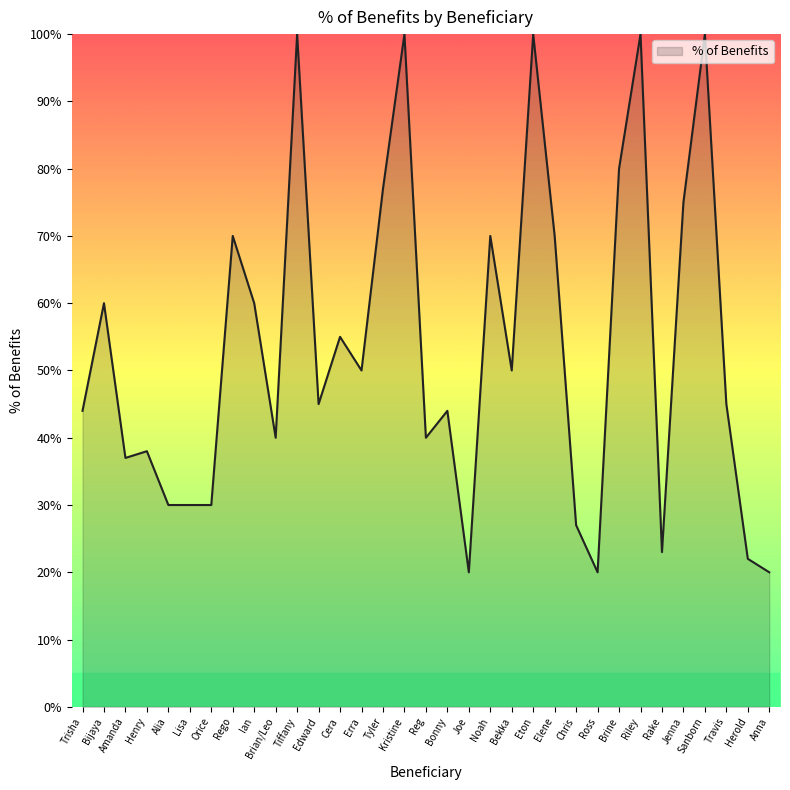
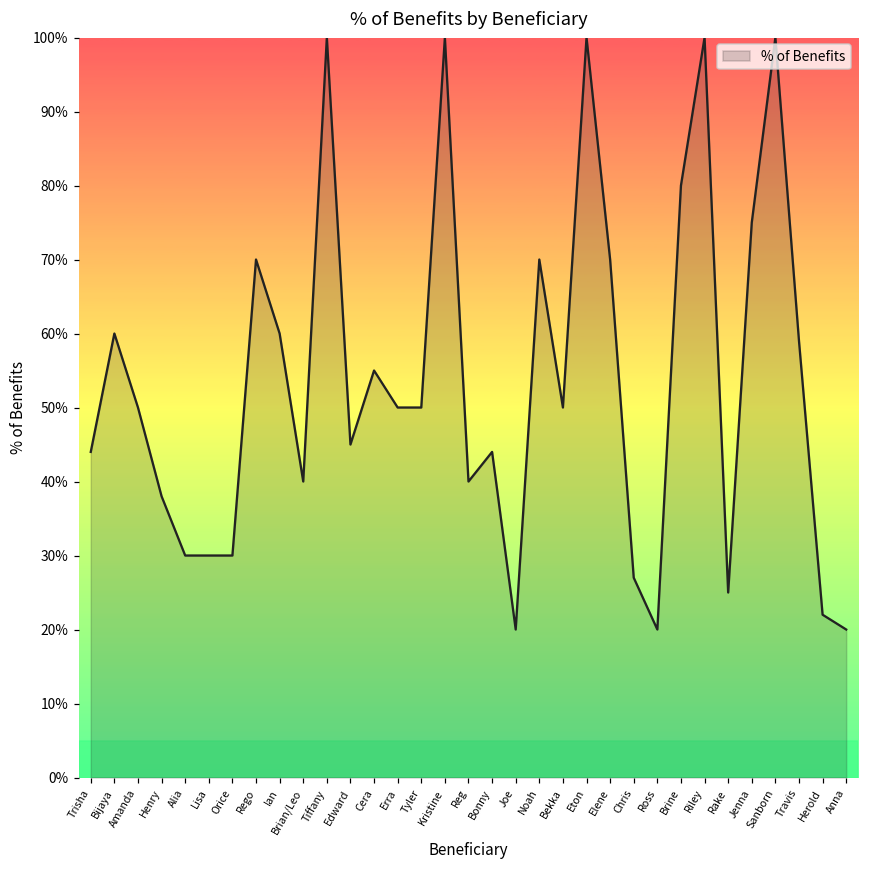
Amanda: 37% -> 50%
Tyler: 77% -> 50%
Rake: 23% -> 25%
Travis: 45% -> 59%
